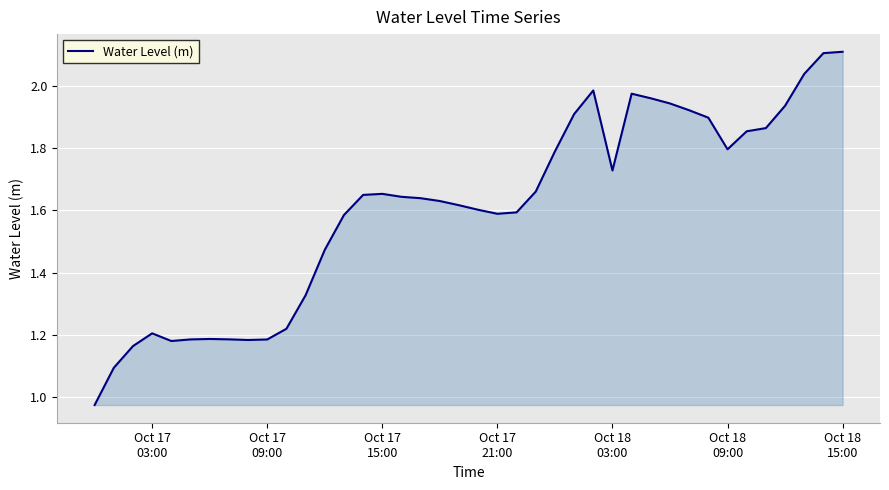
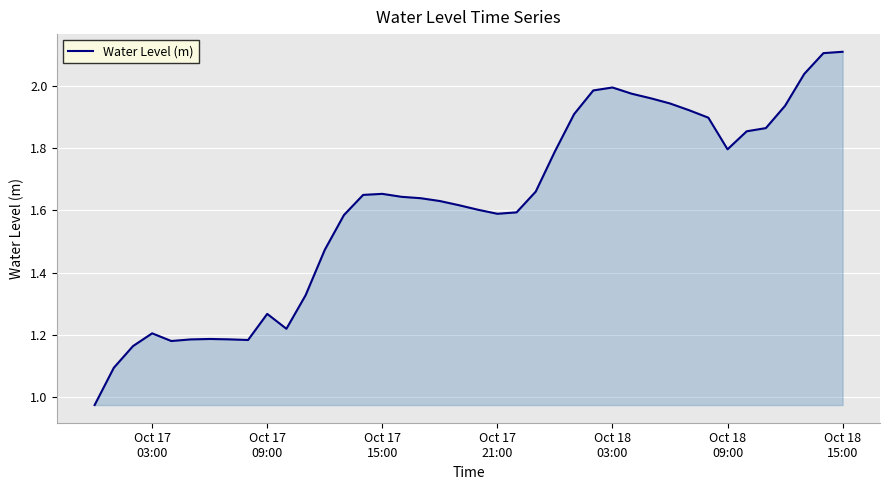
Oct 17 09:00: 1.18 -> 1.27
Oct 18 03:00: 1.73 -> 1.99
